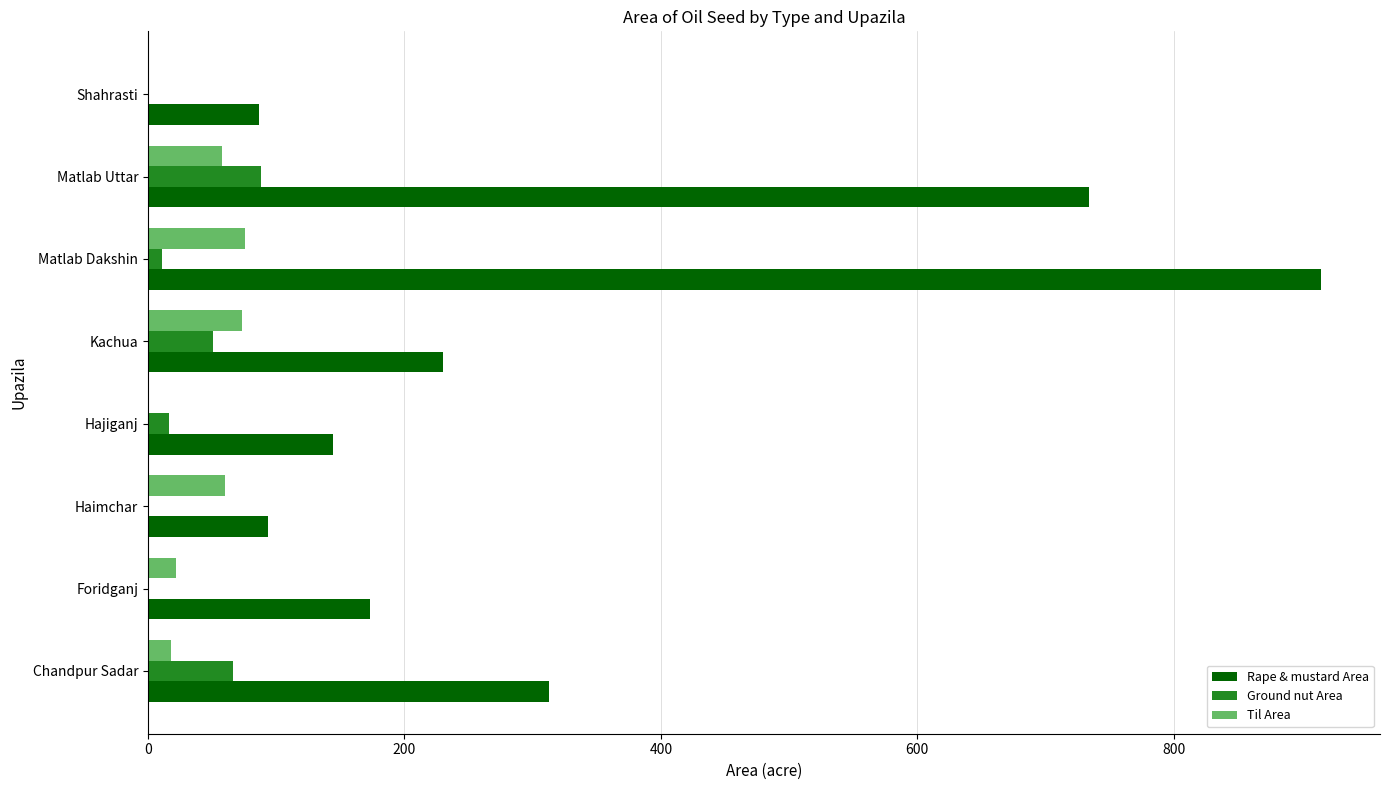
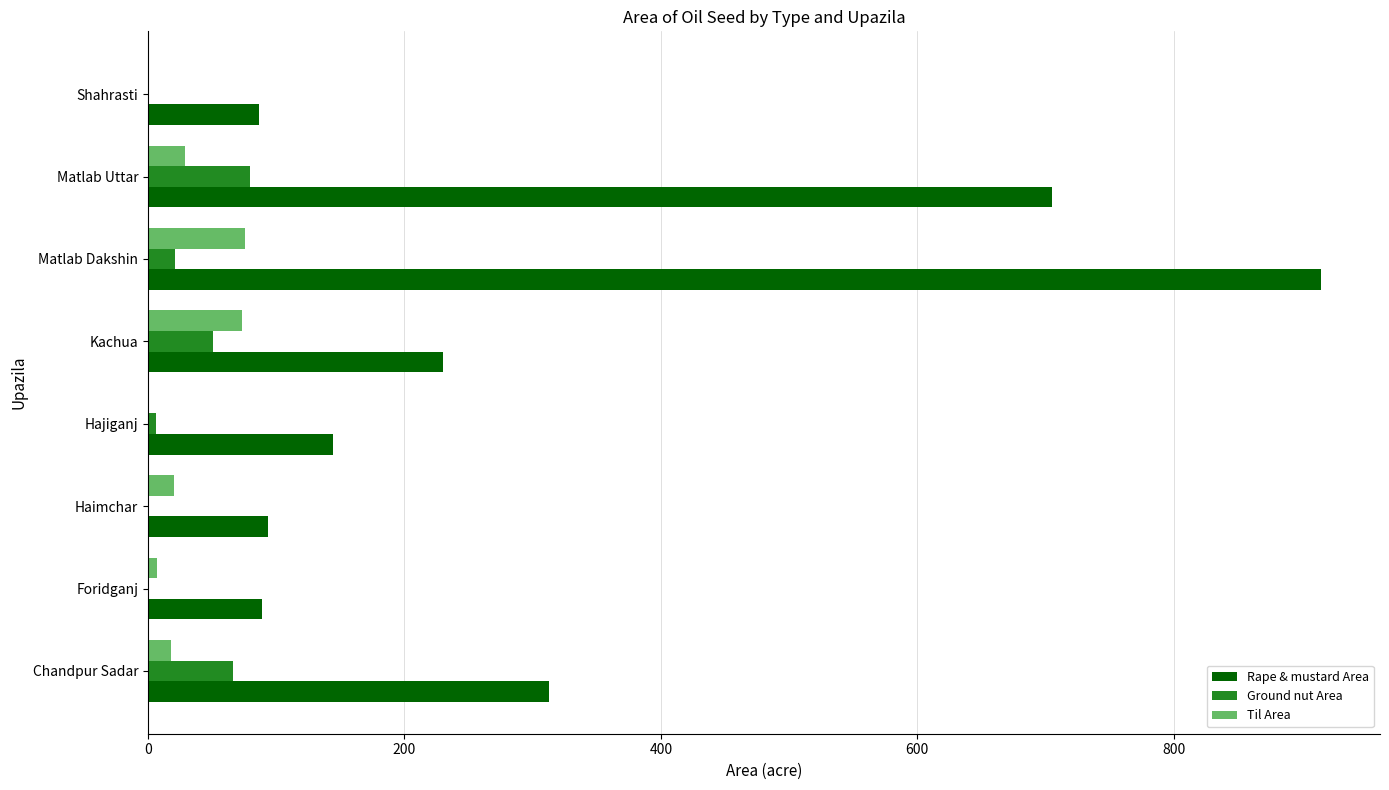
Til Area, Matlab Uttar: 58 -> 29
Ground nut Area, Matlab Uttar: 88 -> 80
Rape & mustard Area, Matlab Uttar: 734 -> 705
Ground nut Area, Matlab Dakshin: 11 -> 21
Ground nut Area, Hajiganj: 17 -> 6
Til Area, Haimchar: 60 -> 20
Til Area, Foridganj: 22 -> 7
Rape & mustard Area, Foridganj: 173 -> 89
